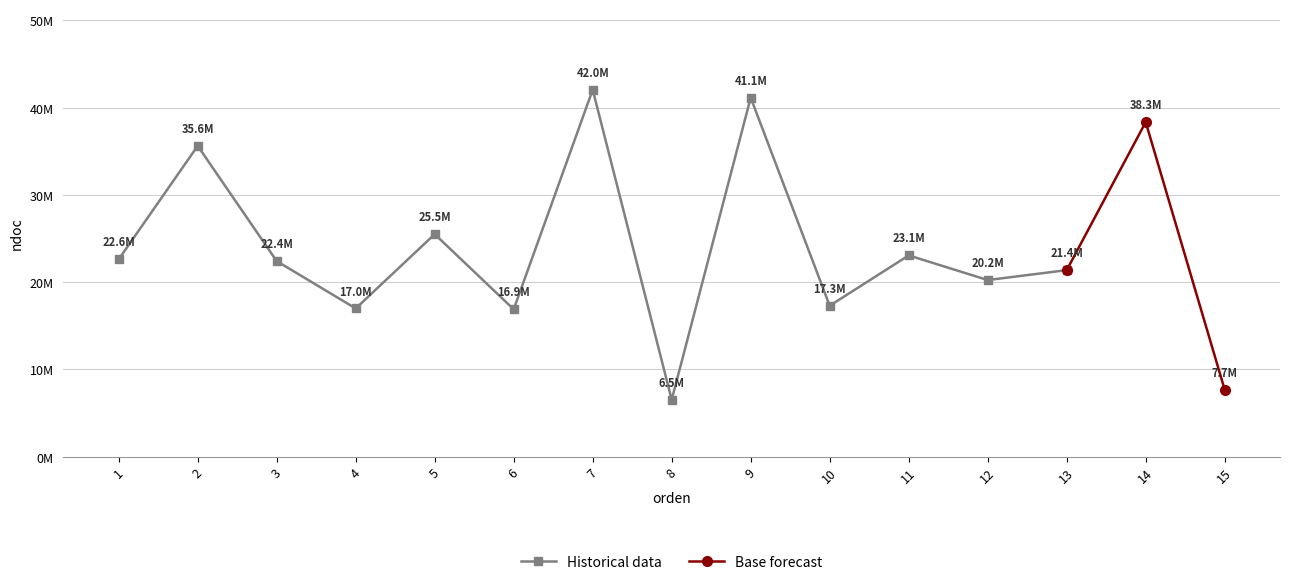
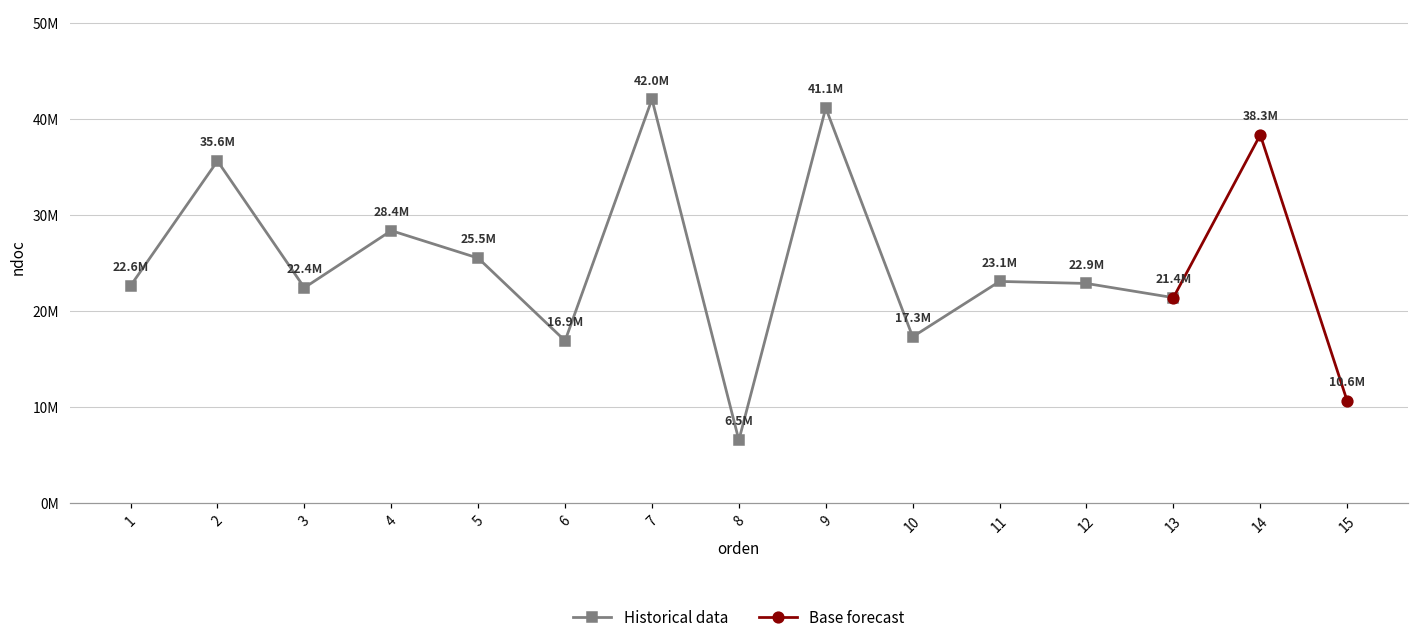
Historical data, 4: 17.0M -> 28.4M
Historical data, 12: 20.2M -> 22.9M
Base forecast, 15: 7.7M -> 10.6M
